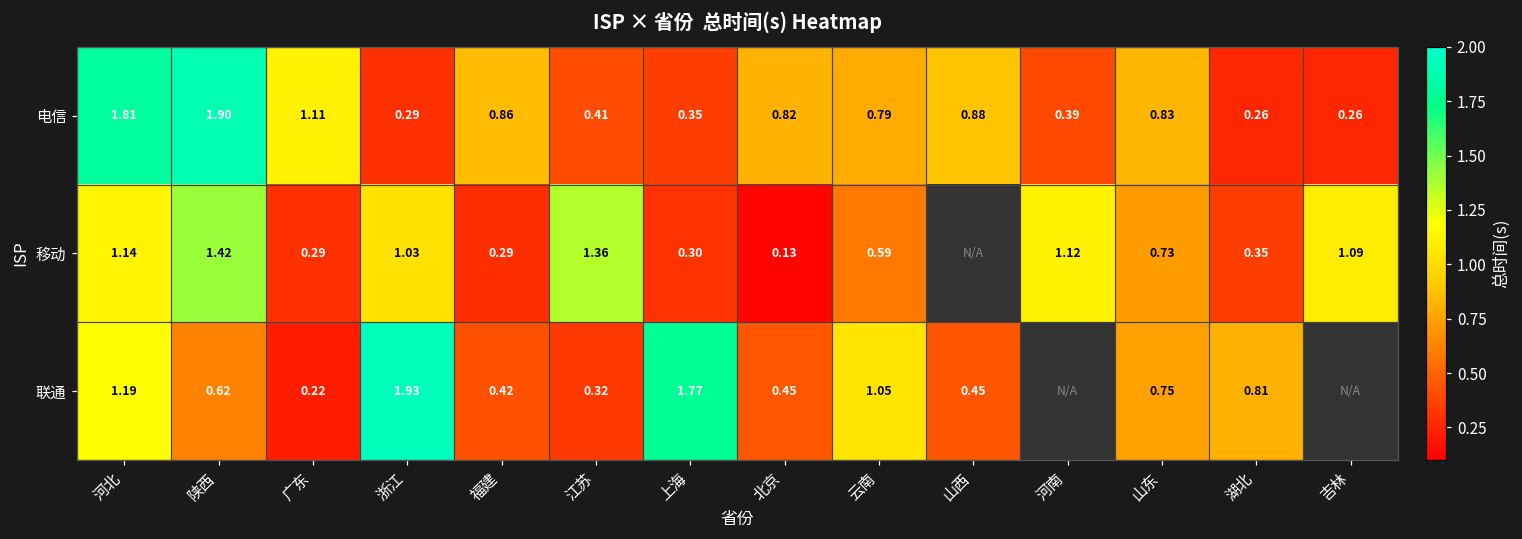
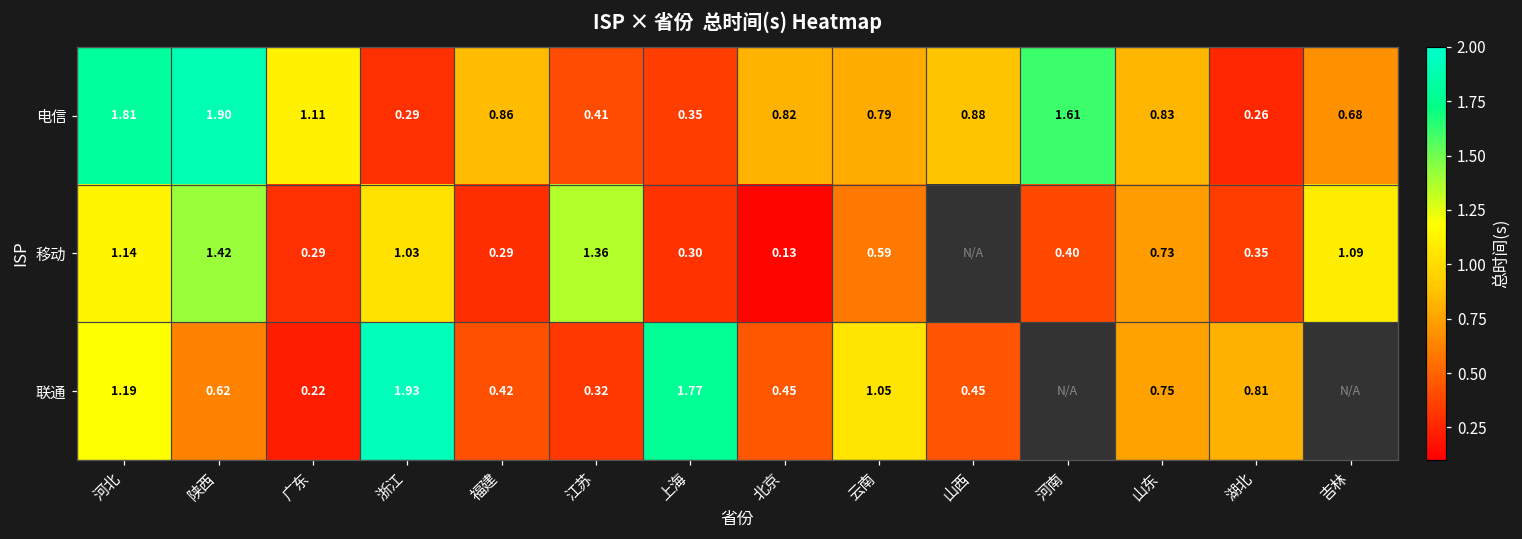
电信, 河南: 0.39 -> 1.61
电信, 吉林: 0.26 -> 0.68
移动, 河南: 1.12 -> 0.40
